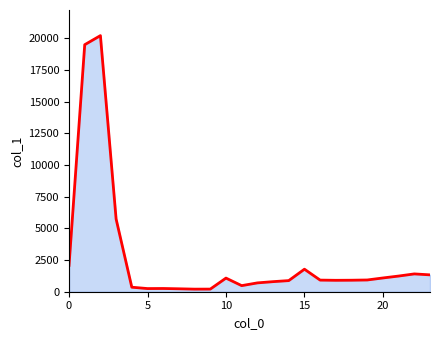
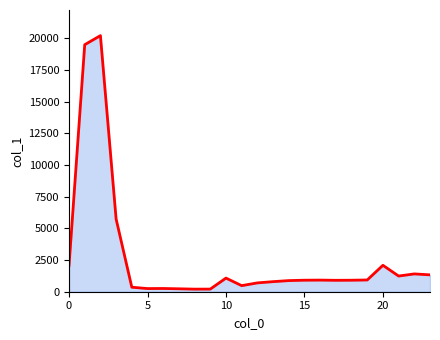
15: 1800 -> 900
20: 1100 -> 2100
